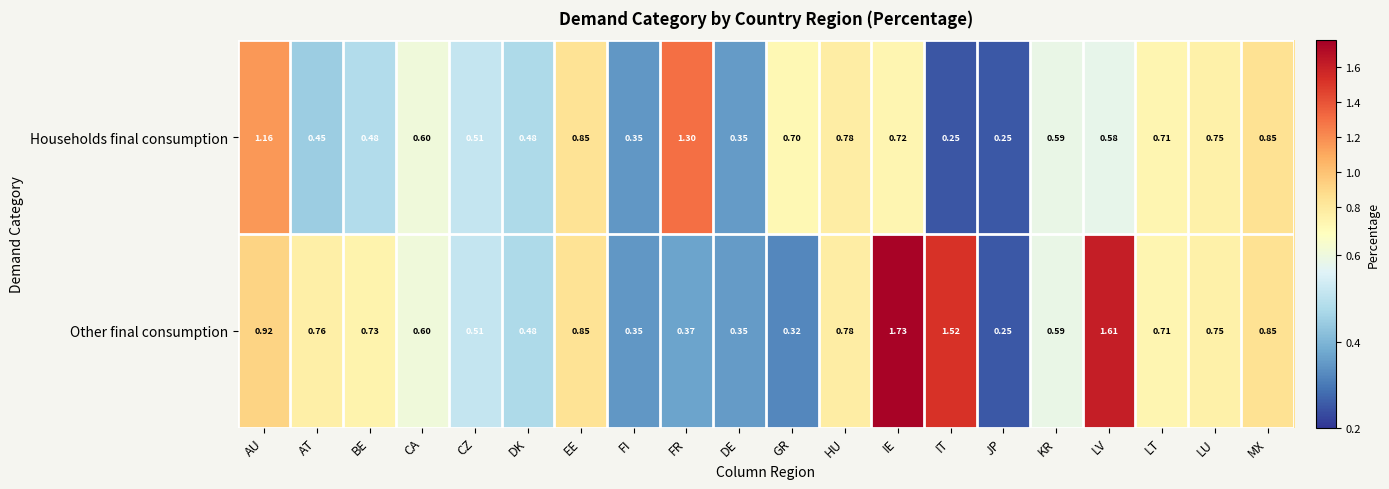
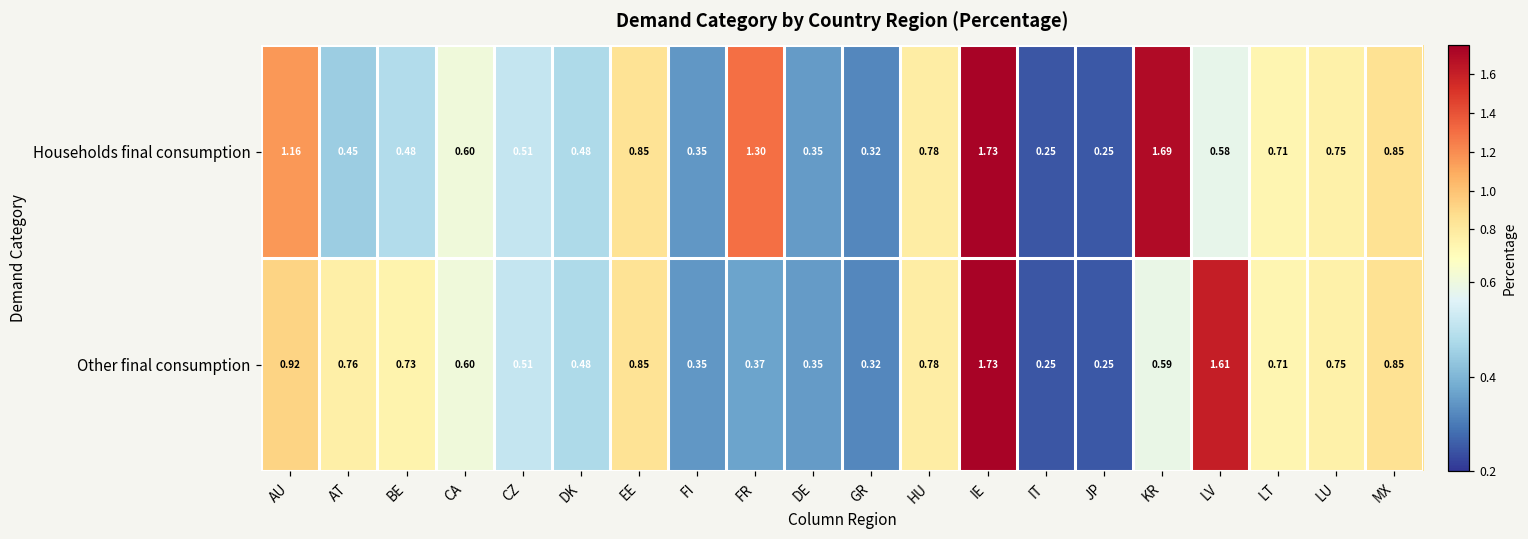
Households final consumption, GR: 0.70 -> 0.32
Households final consumption, IE: 0.72 -> 1.73
Households final consumption, KR: 0.59 -> 1.69
Other final consumption, IT: 1.52 -> 0.25
